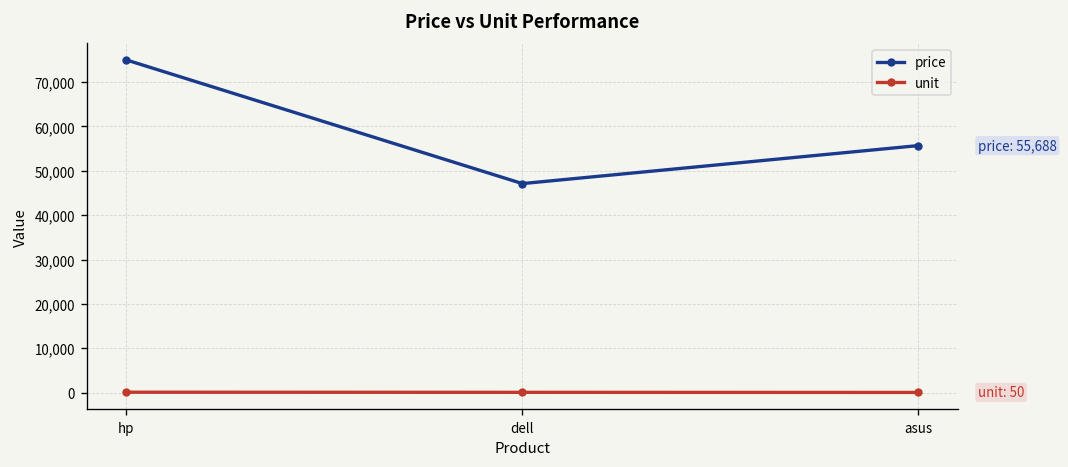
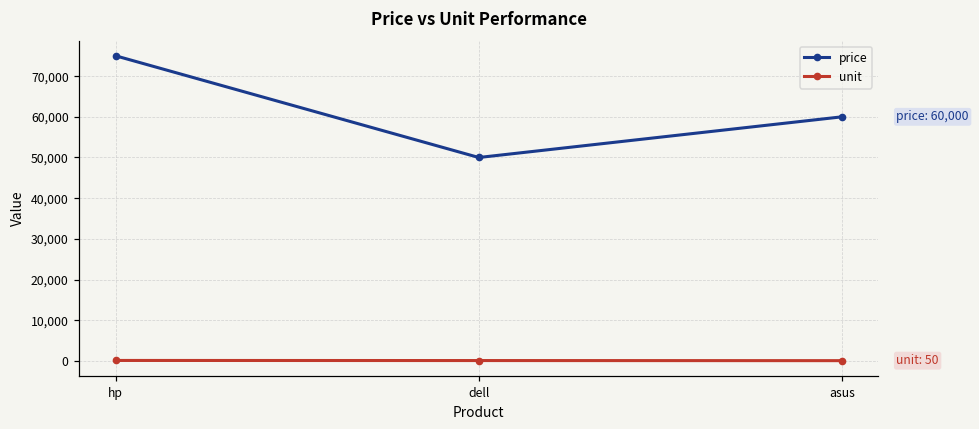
price, dell: 47,000 -> 50,000
price, asus: 55,688 -> 60,000
